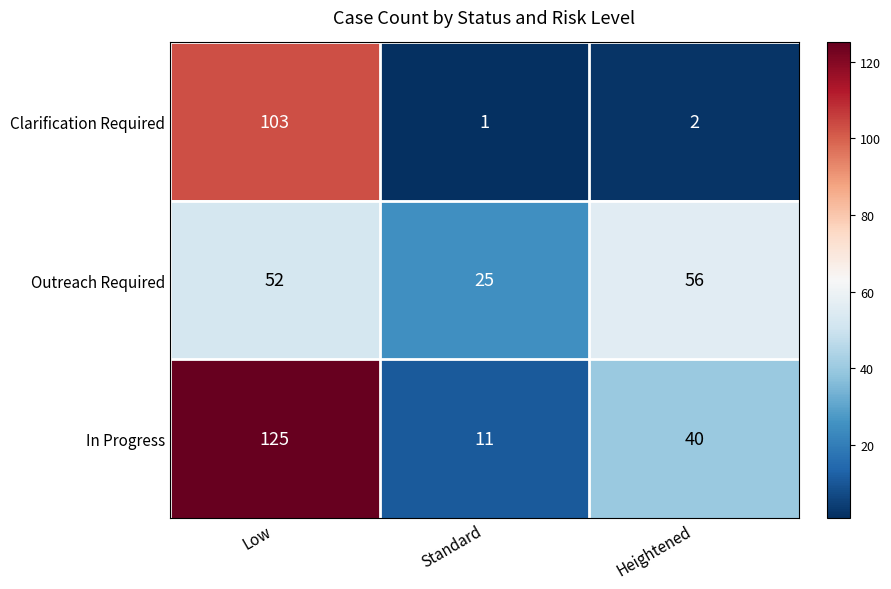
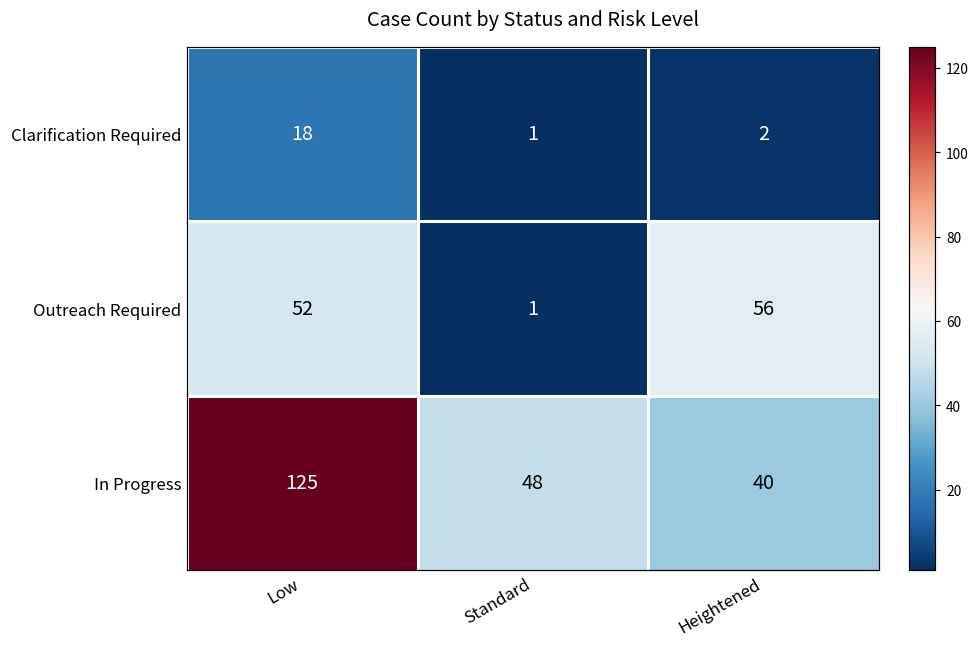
Clarification Required, Low: 103 -> 18
Outreach Required, Standard: 25 -> 1
In Progress, Standard: 11 -> 48
